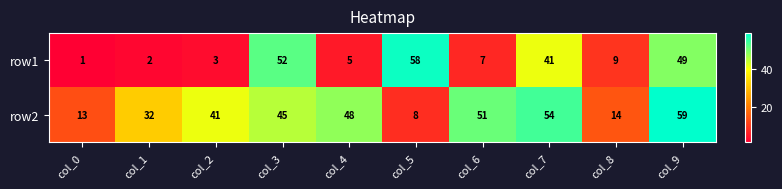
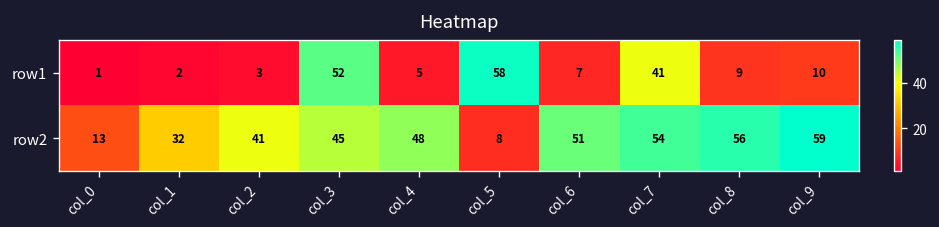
row1, col_9: 49 -> 10
row2, col_8: 14 -> 56
